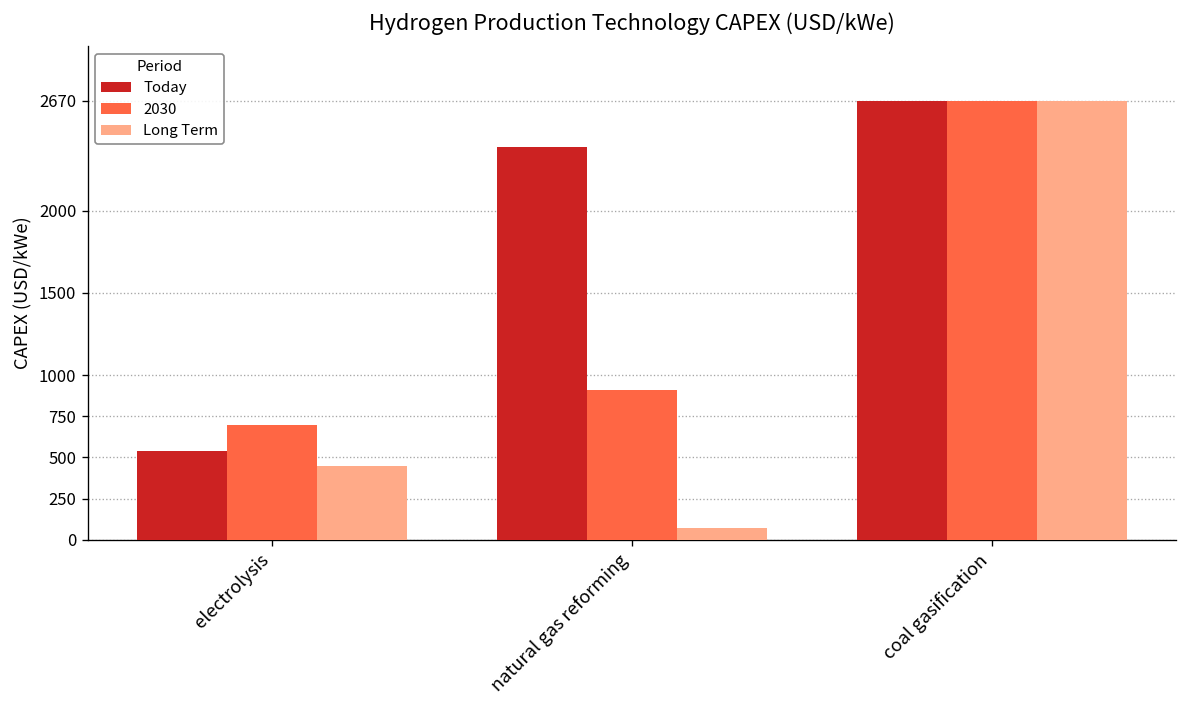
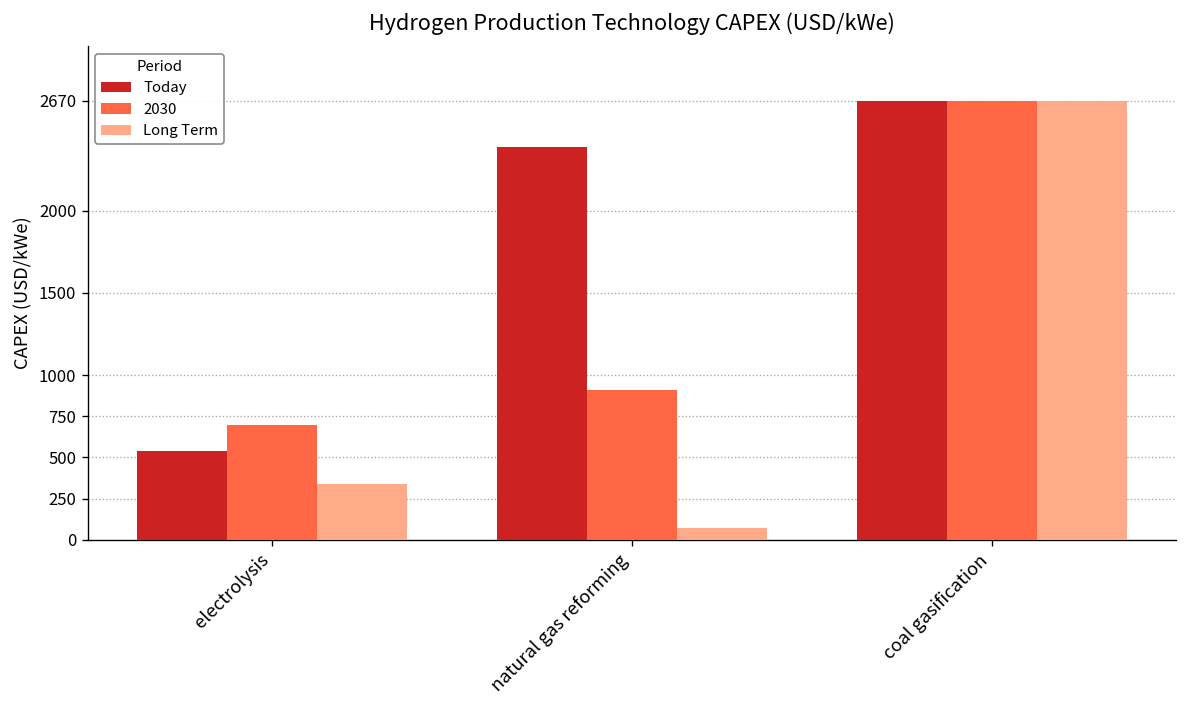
Long Term, electrolysis: 450 -> 340
